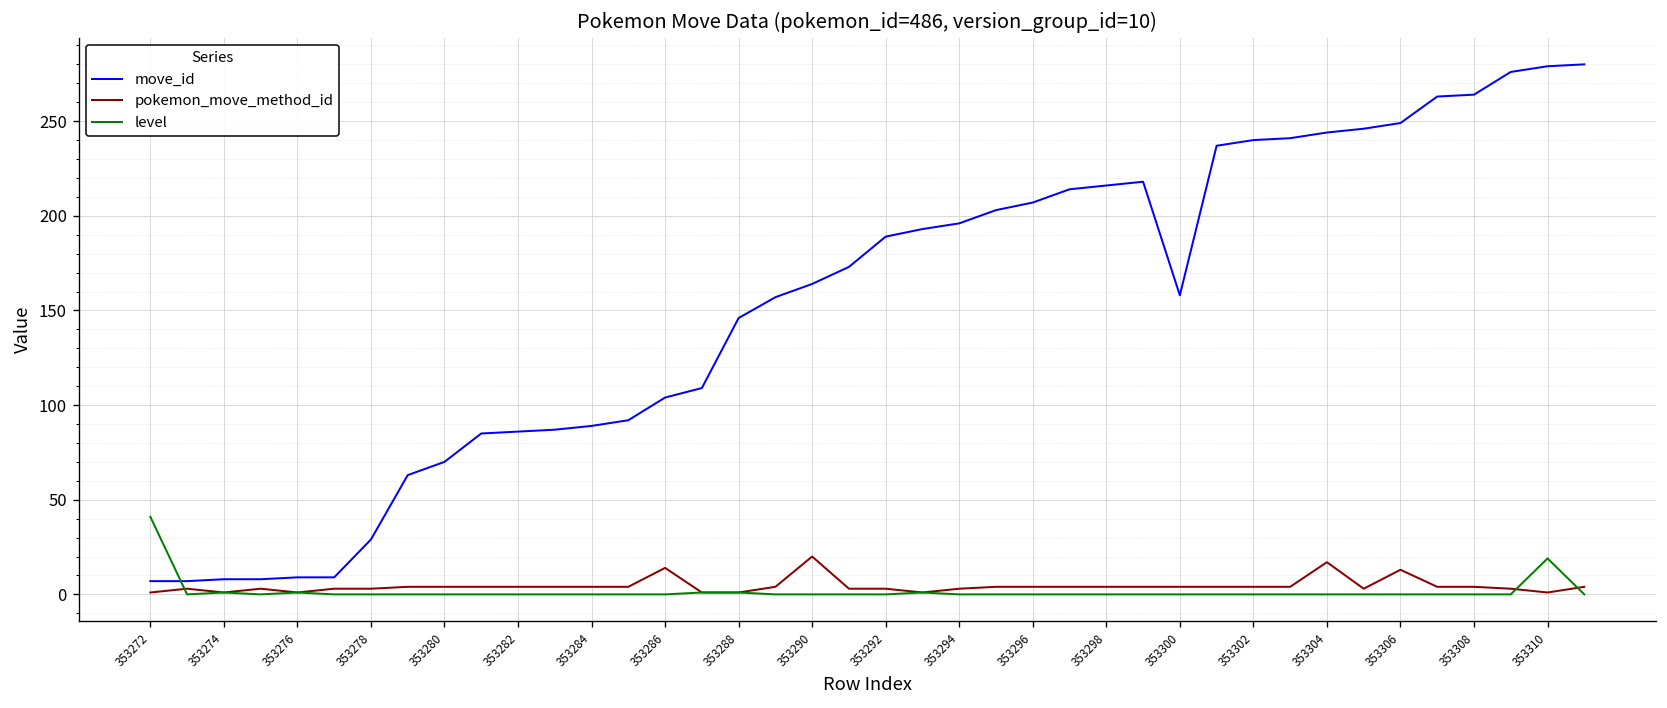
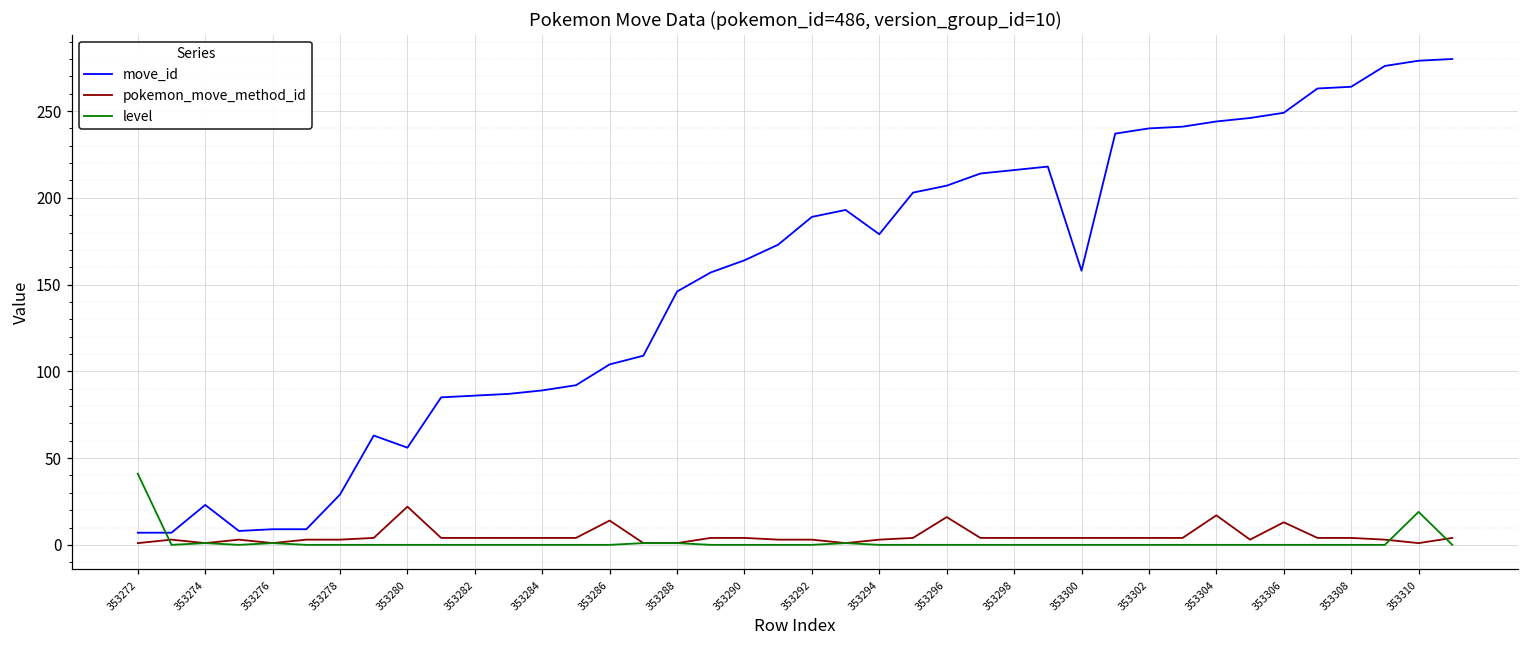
move_id, 353274: 8 -> 23
move_id, 353280: 70 -> 56
pokemon_move_method_id, 353280: 4 -> 22
pokemon_move_method_id, 353290: 20 -> 4
move_id, 353294: 196 -> 179
pokemon_move_method_id, 353296: 4 -> 16
